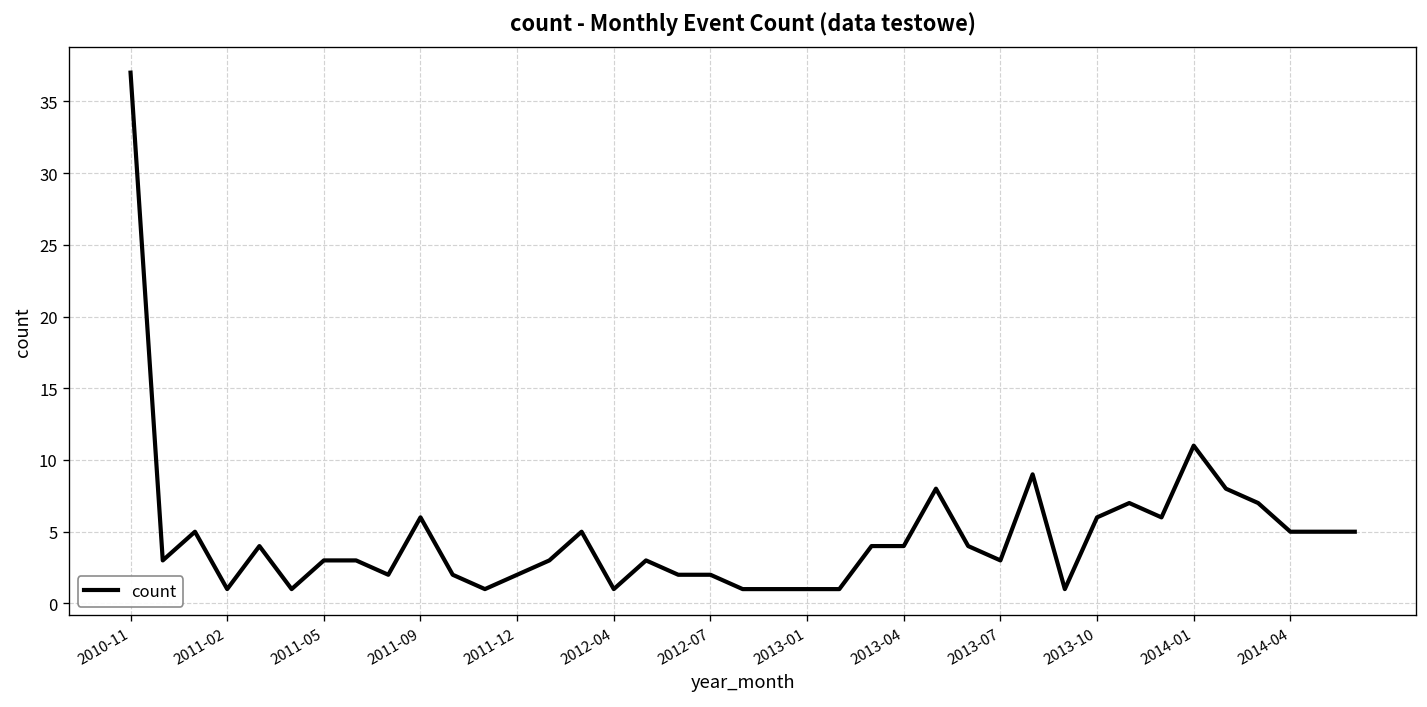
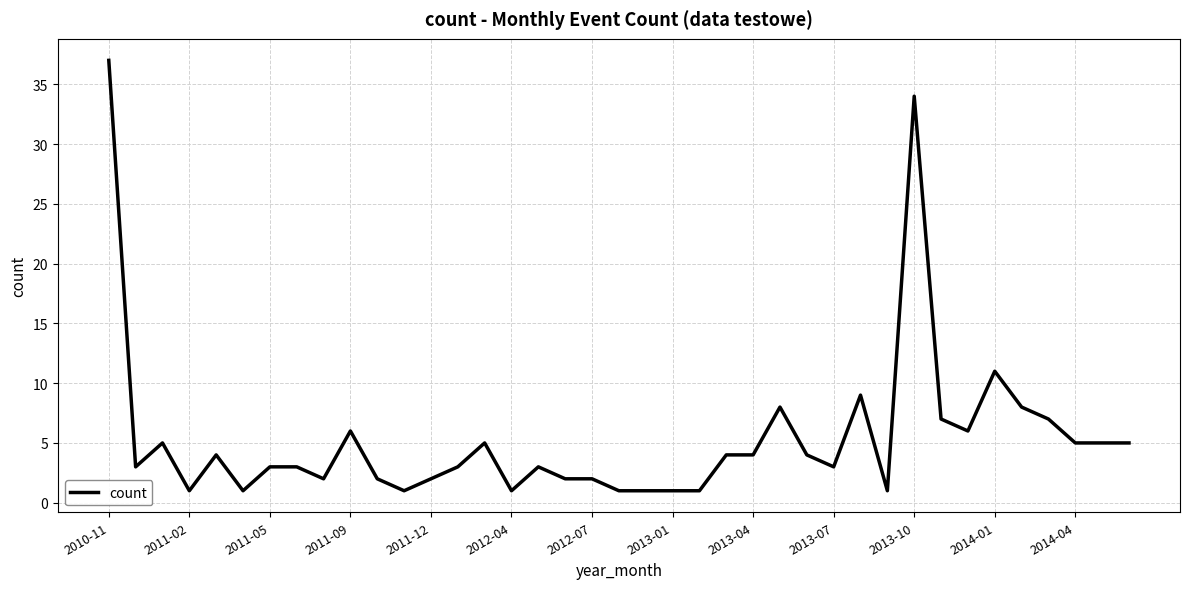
2013-10: 6 -> 34
